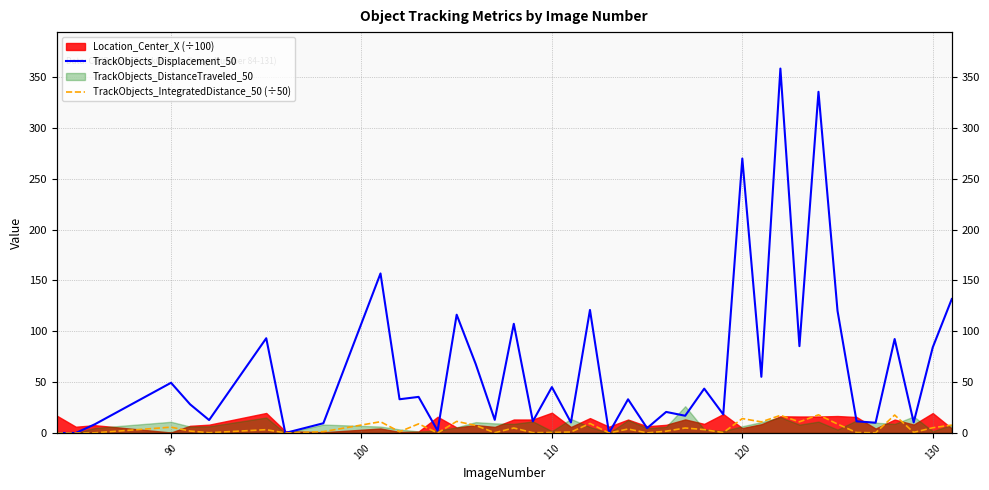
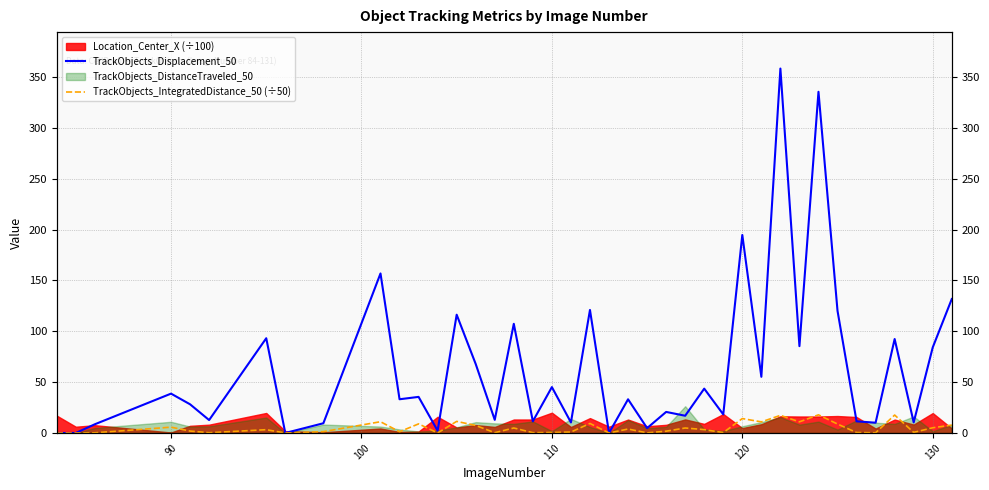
TrackObjects_Displacement_50, 90: 49 -> 39
TrackObjects_Displacement_50, 120: 270 -> 195
